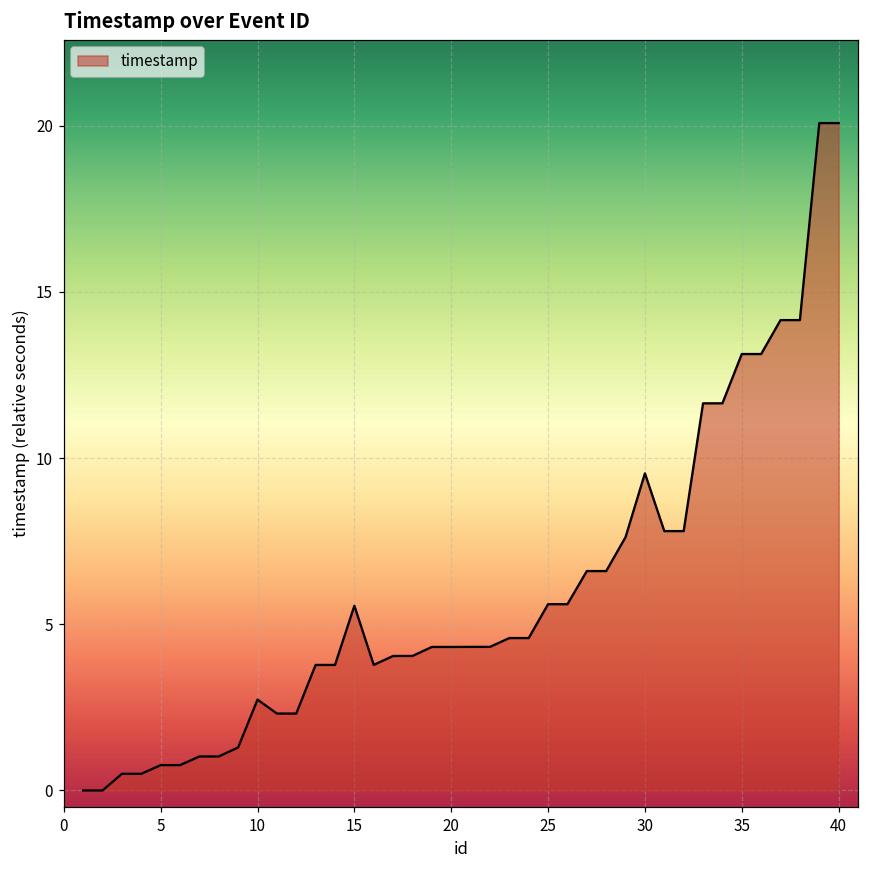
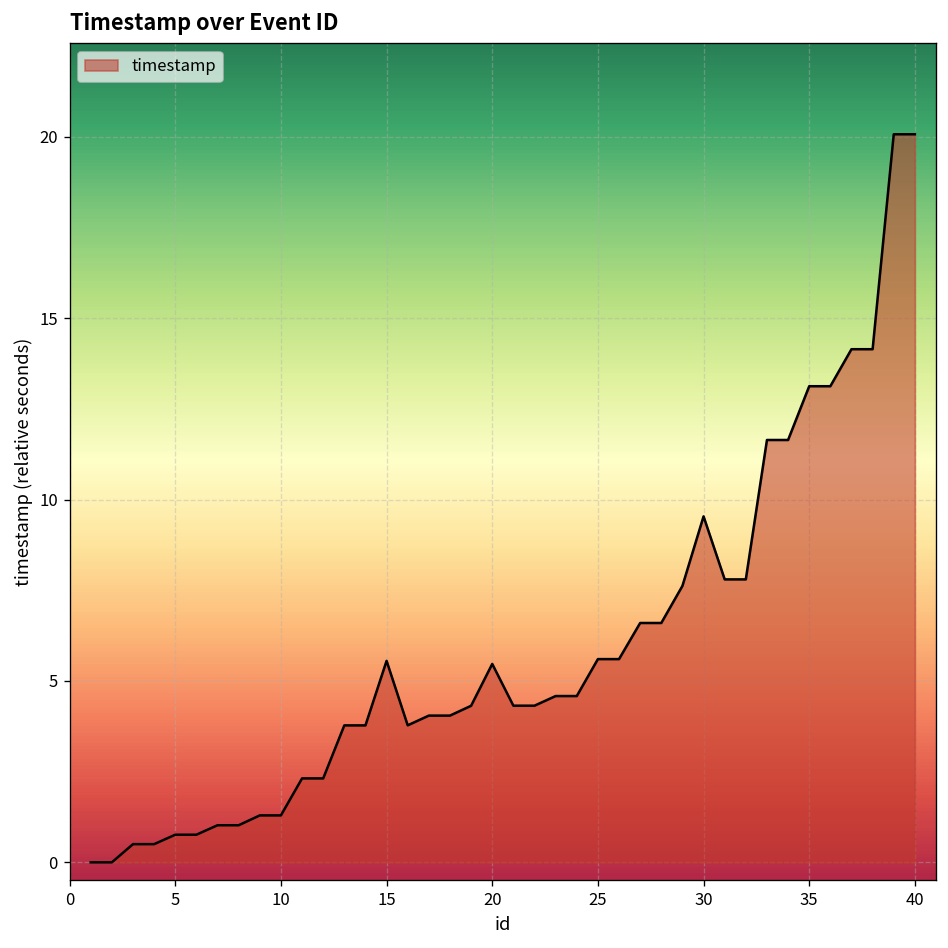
10: 2.7 -> 1.3
20: 4.3 -> 5.5
